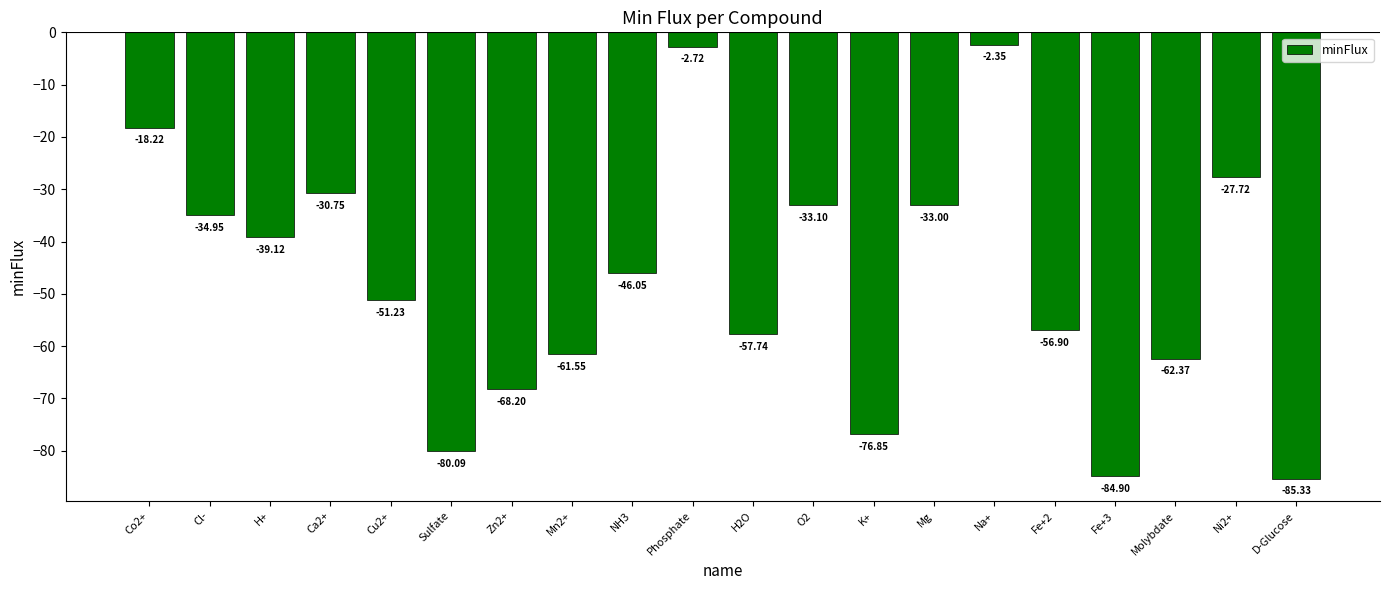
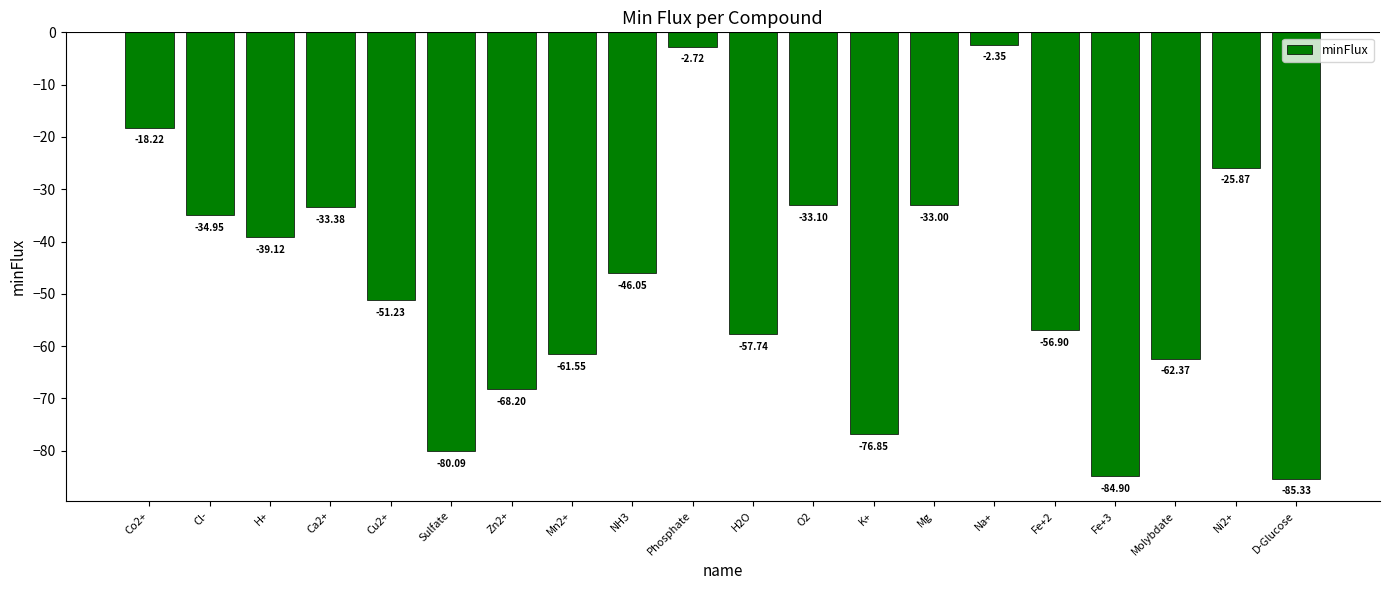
Ca2+: -30.75 -> -33.38
Ni2+: -27.72 -> -25.87
